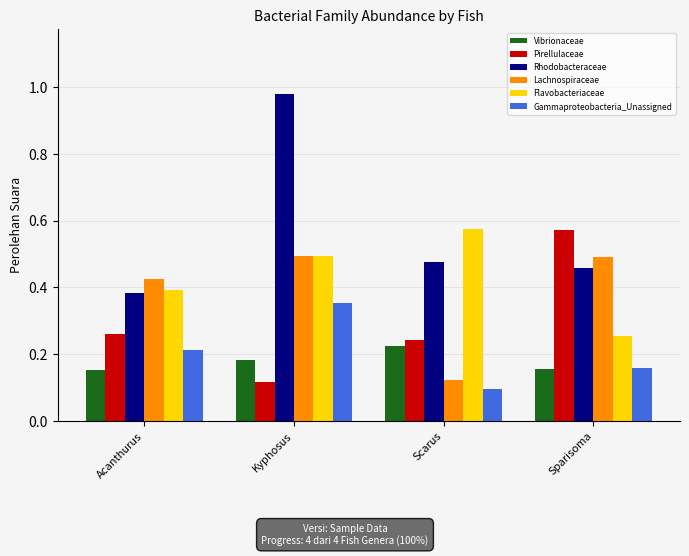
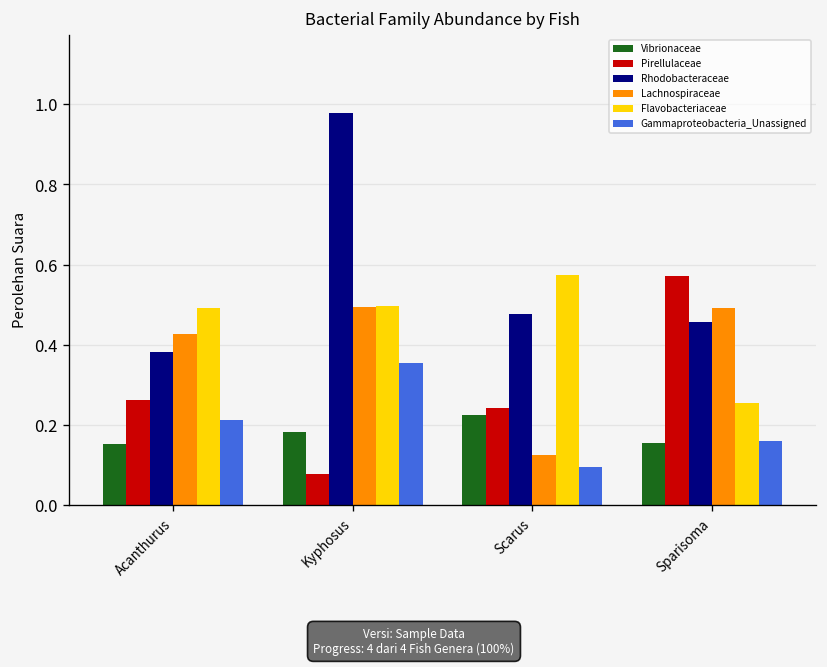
Flavobacteriaceae, Acanthurus: 0.39 -> 0.49
Pirellulaceae, Kyphosus: 0.12 -> 0.08
